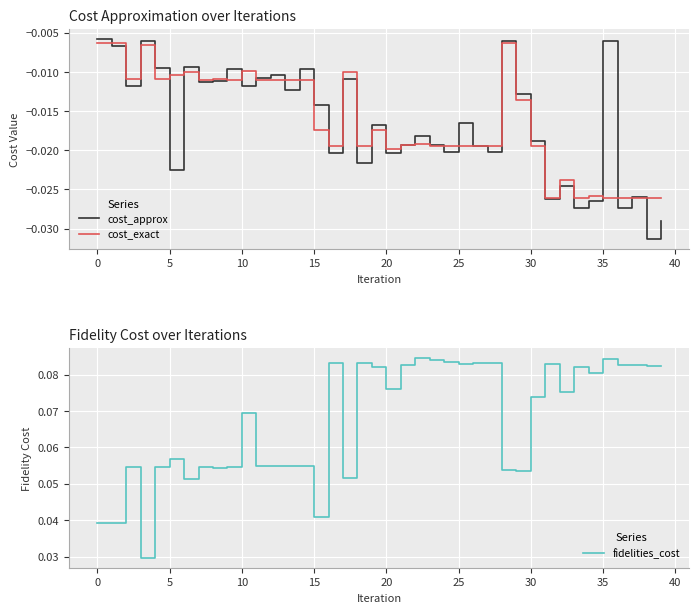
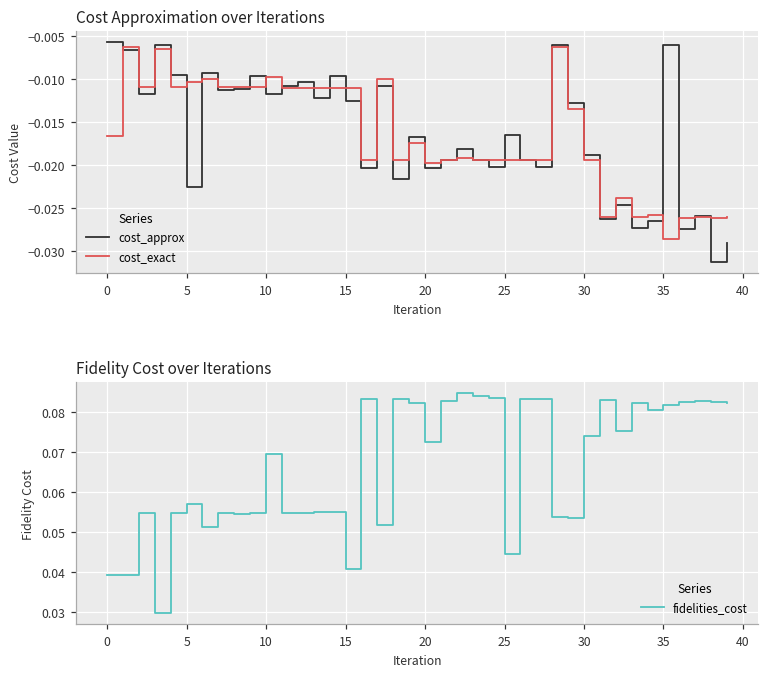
Cost Approximation over Iterations, cost_exact, 0: -0.006 -> -0.017
Cost Approximation over Iterations, cost_approx, 15: -0.014 -> -0.013
Cost Approximation over Iterations, cost_exact, 15: -0.017 -> -0.011
Cost Approximation over Iterations, cost_exact, 35: -0.026 -> -0.029
Fidelity Cost over Iterations, 20: 0.076 -> 0.072
Fidelity Cost over Iterations, 25: 0.083 -> 0.045
Fidelity Cost over Iterations, 35: 0.084 -> 0.082
